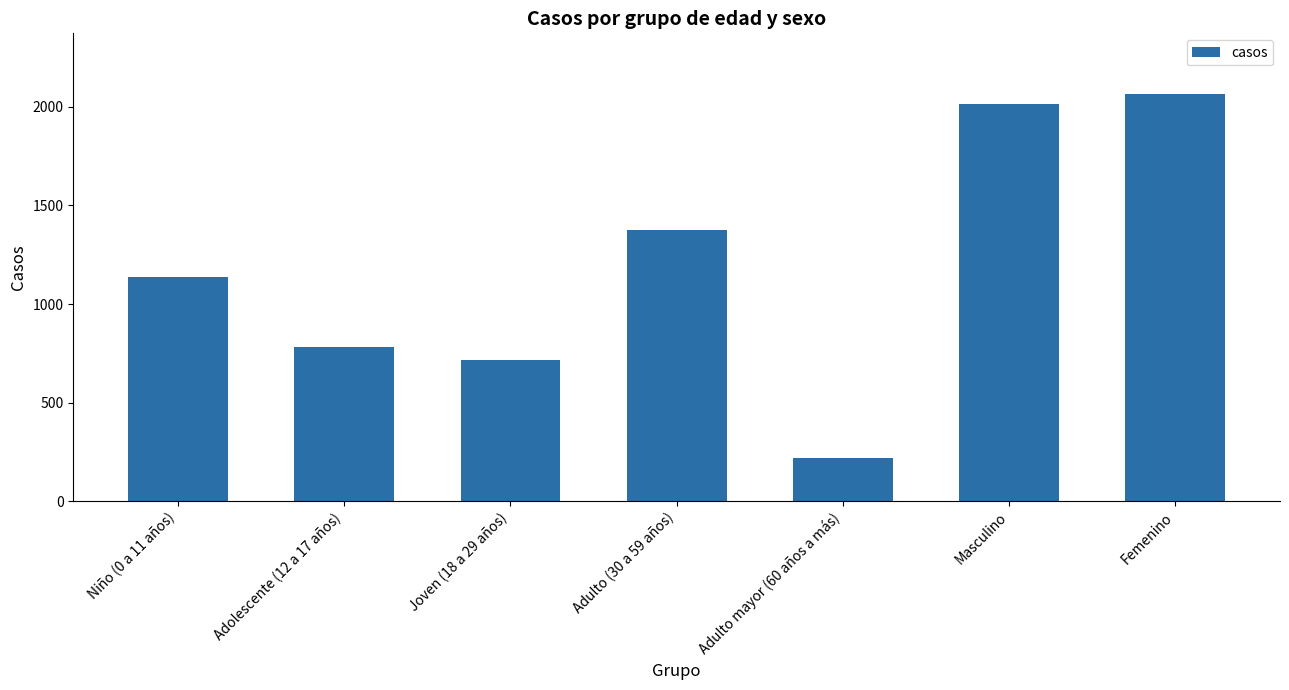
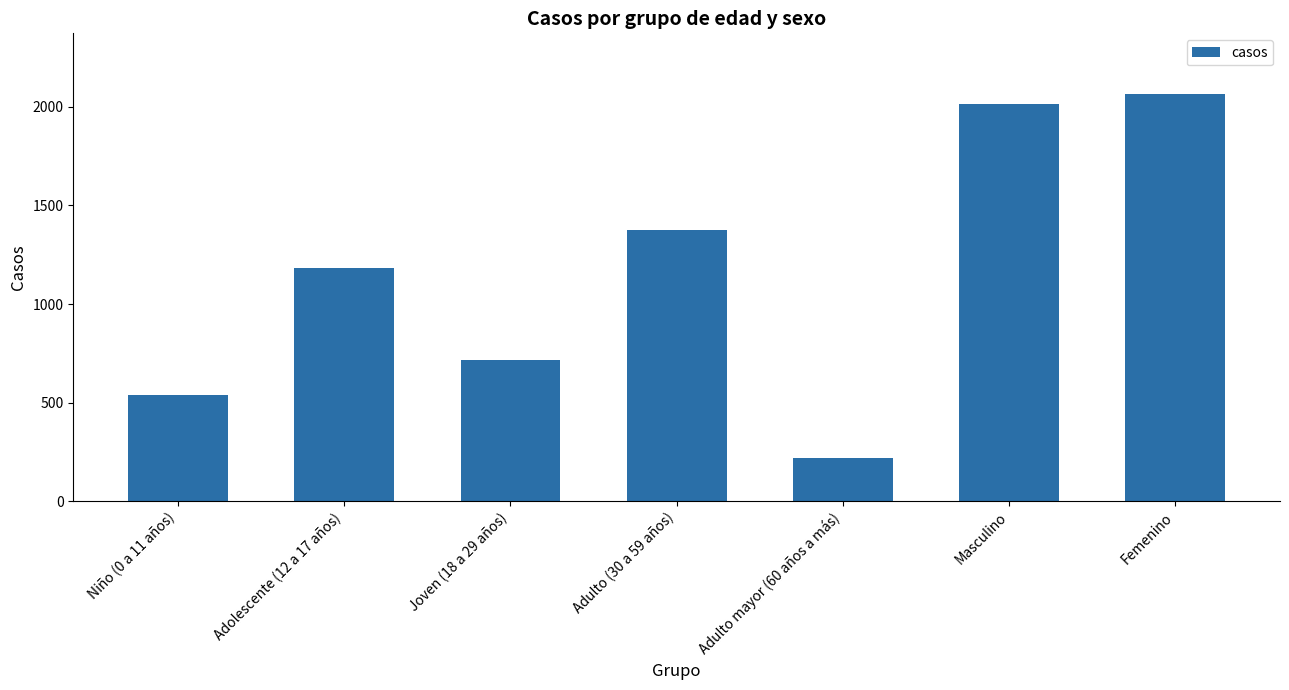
Niño (0 a 11 años): 1140 -> 540
Adolescente (12 a 17 años): 780 -> 1180
